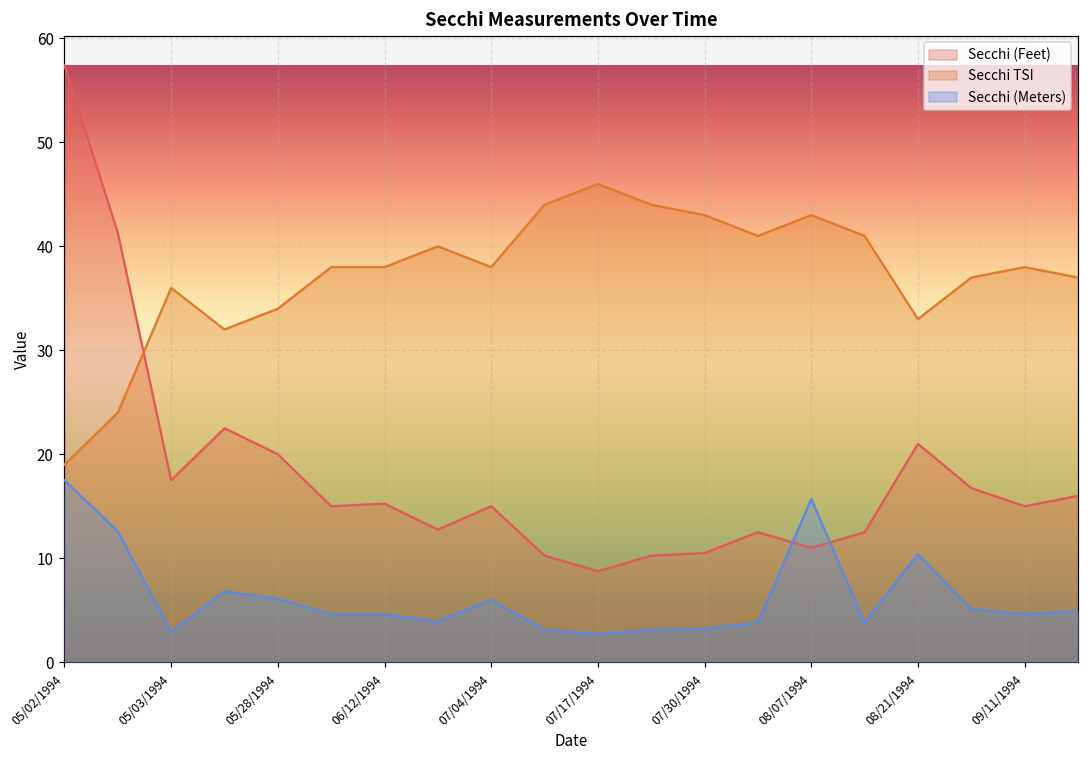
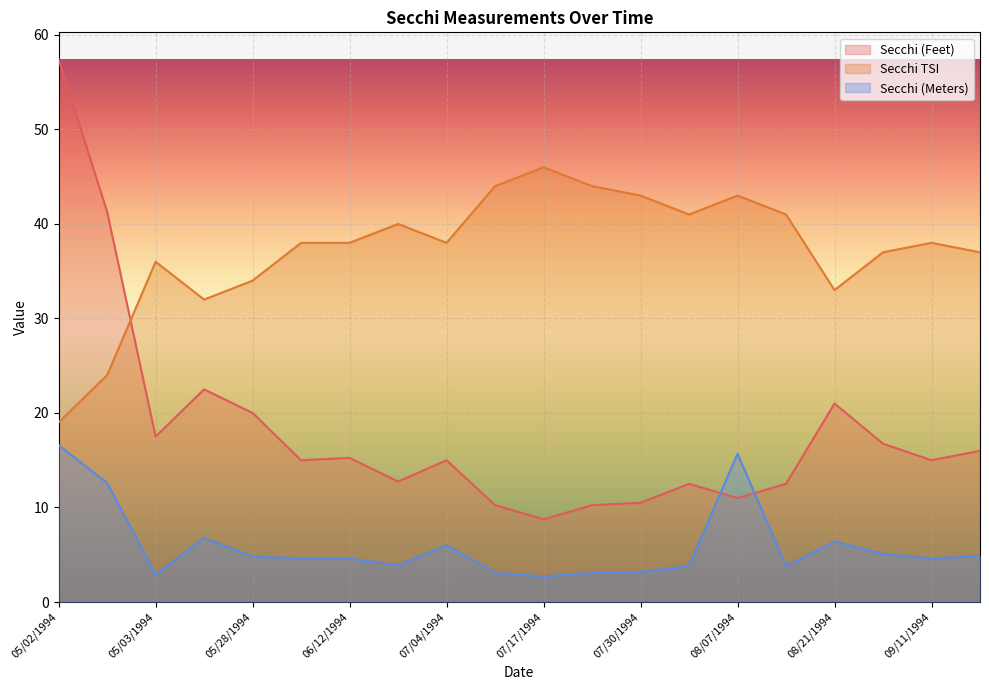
Secchi (Meters), 05/02/1994: 18 -> 17
Secchi (Meters), 05/28/1994: 6 -> 5
Secchi (Meters), 08/21/1994: 10 -> 6
